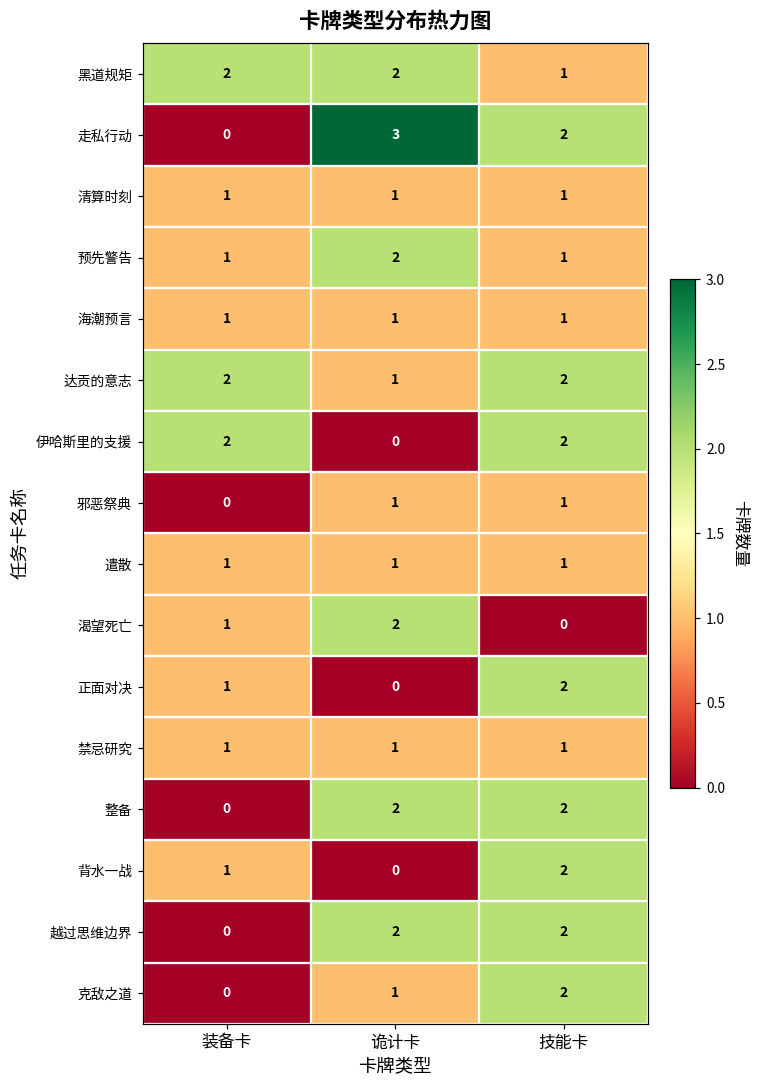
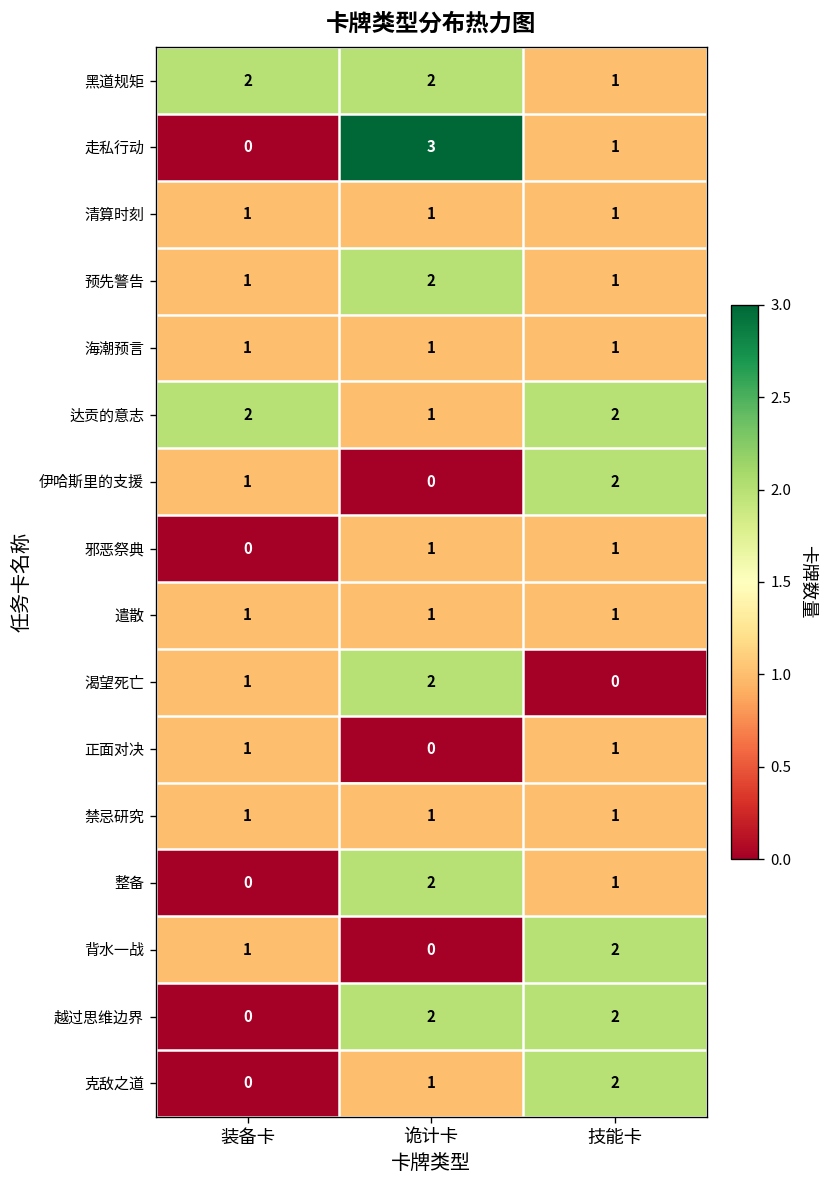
走私行动, 技能卡: 2 -> 1
伊哈斯里的支援, 装备卡: 2 -> 1
正面对决, 技能卡: 2 -> 1
整备, 技能卡: 2 -> 1
